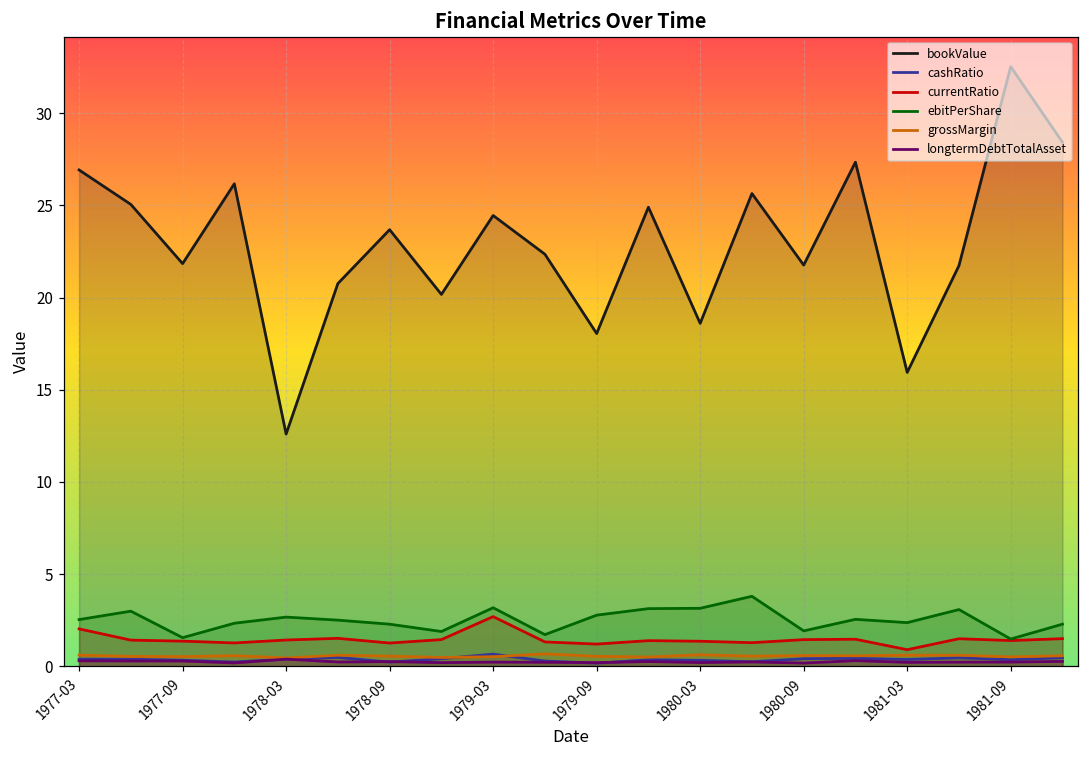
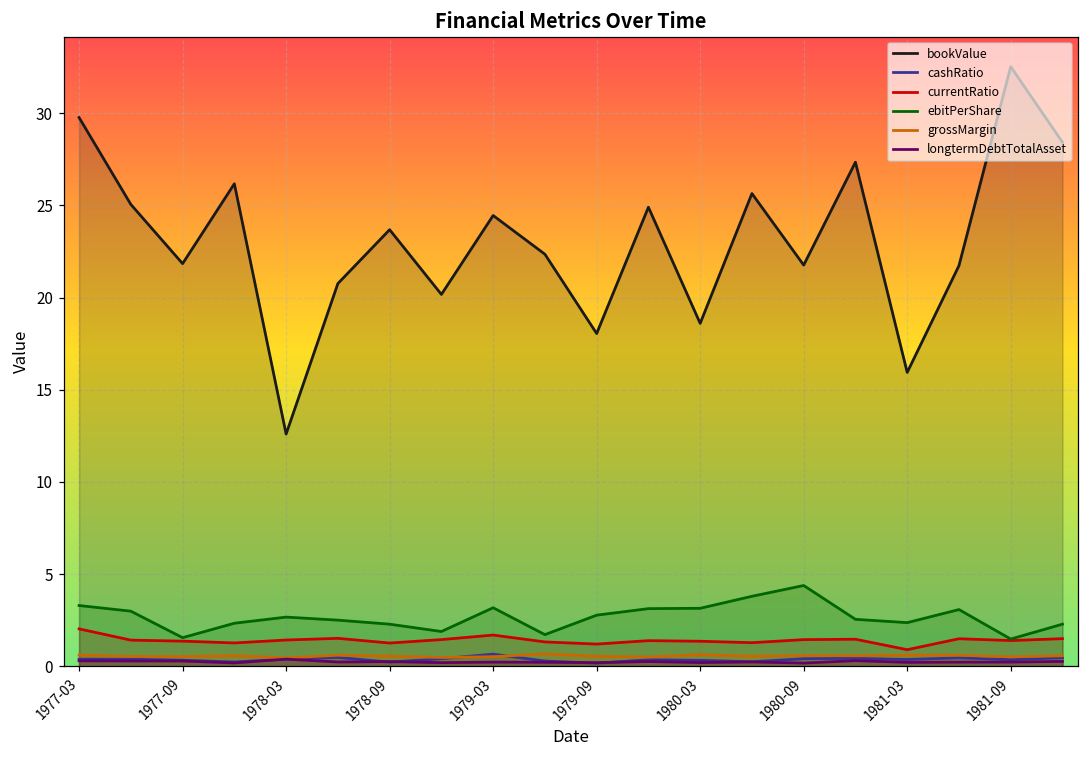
bookValue, 1977-03: 26.9 -> 29.8
ebitPerShare, 1977-03: 2.5 -> 3.3
currentRatio, 1979-03: 2.7 -> 1.7
ebitPerShare, 1980-09: 1.9 -> 4.4
